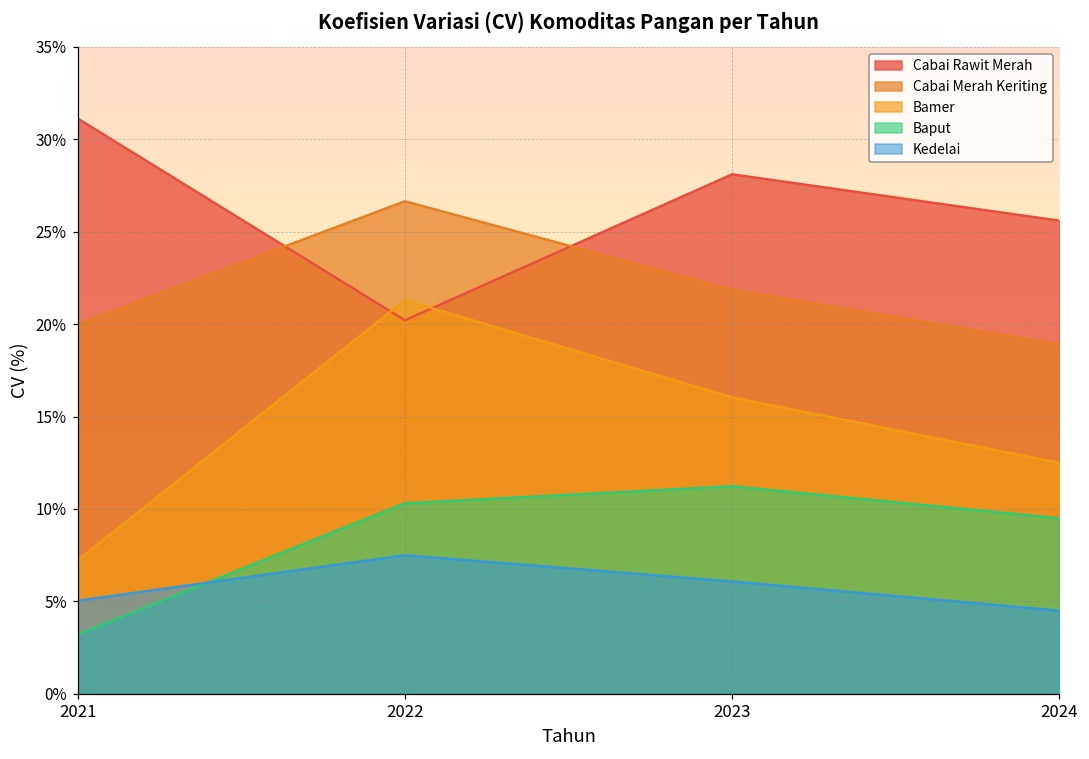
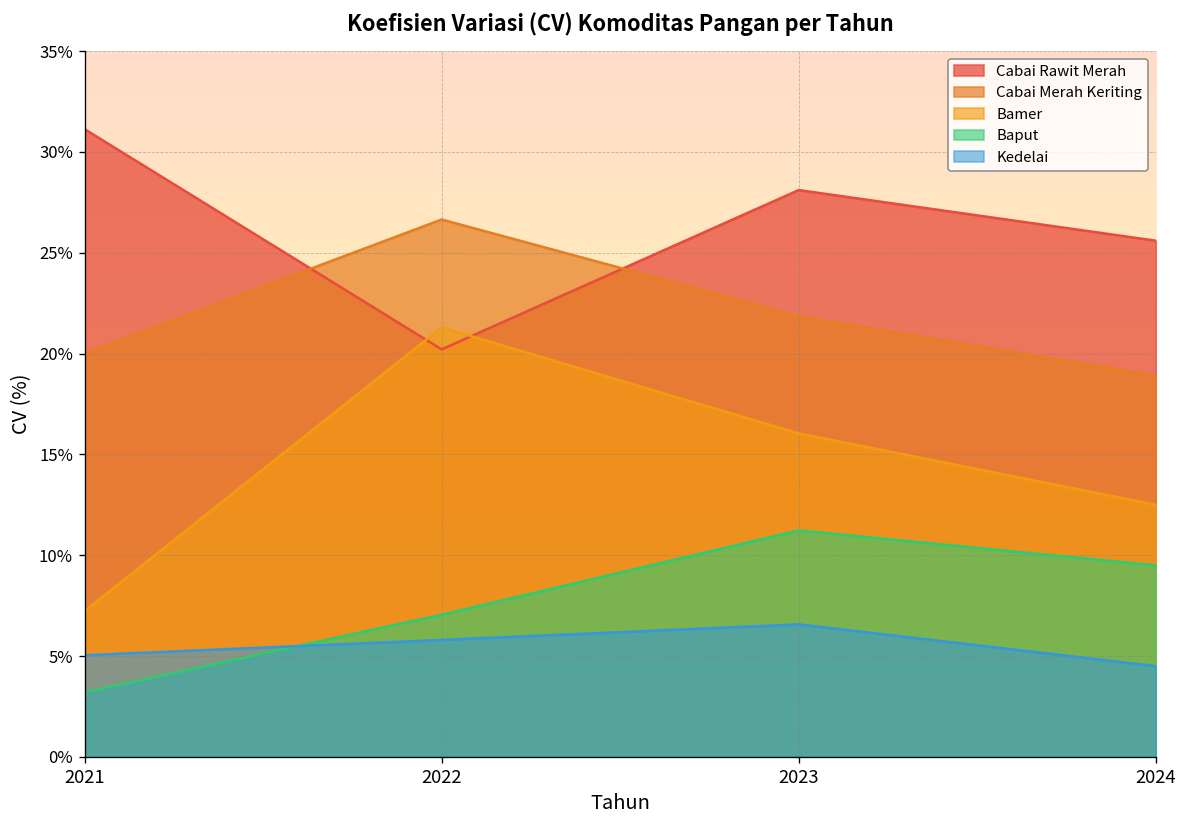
Baput, 2022: 10.3% -> 7.1%
Kedelai, 2022: 7.5% -> 5.8%
Kedelai, 2023: 6.1% -> 6.6%
